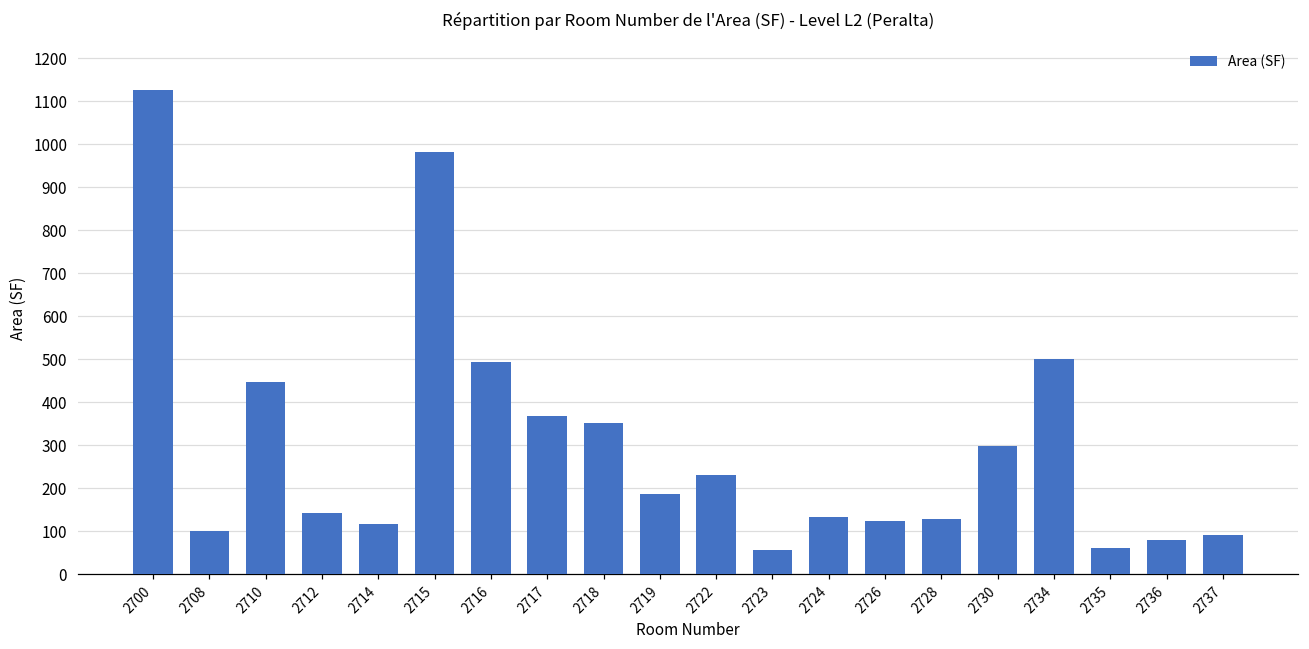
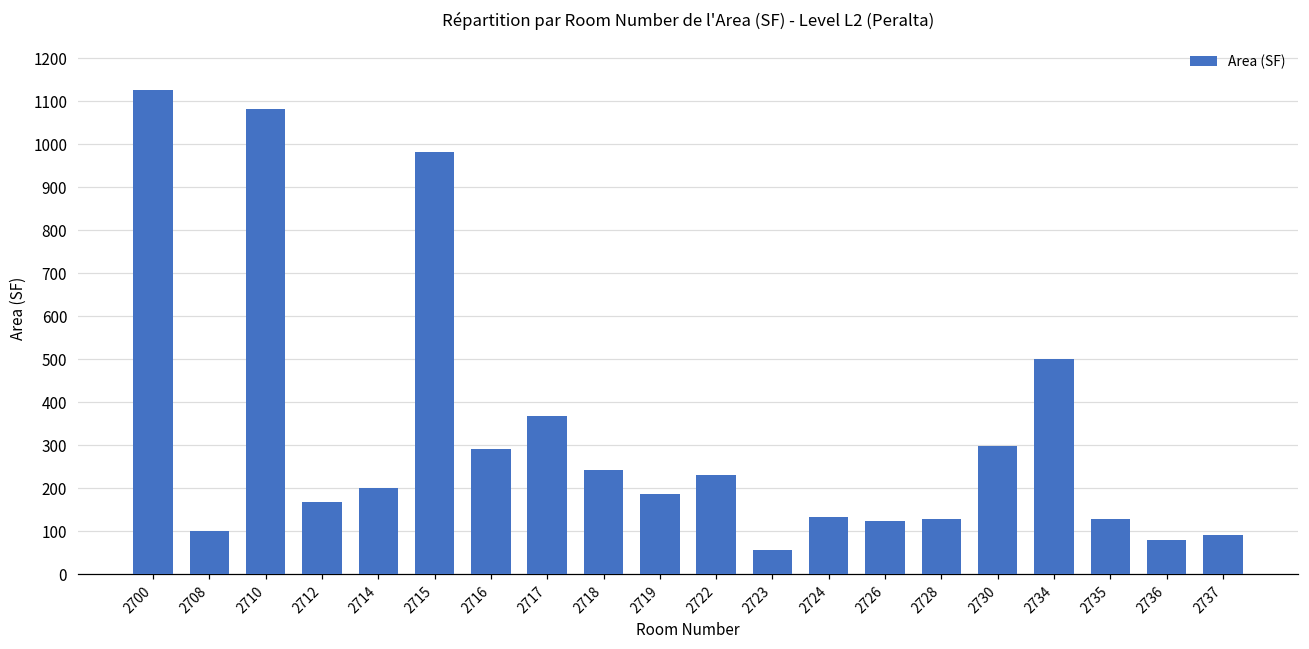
2710: 450 -> 1080
2712: 140 -> 170
2714: 120 -> 200
2716: 490 -> 290
2718: 350 -> 240
2735: 60 -> 130
